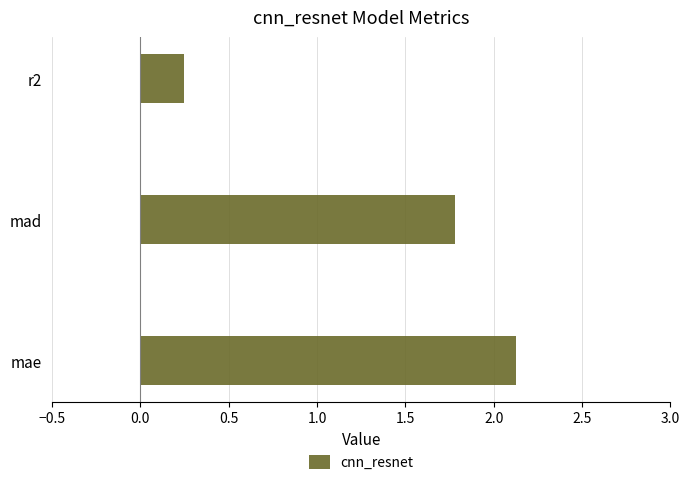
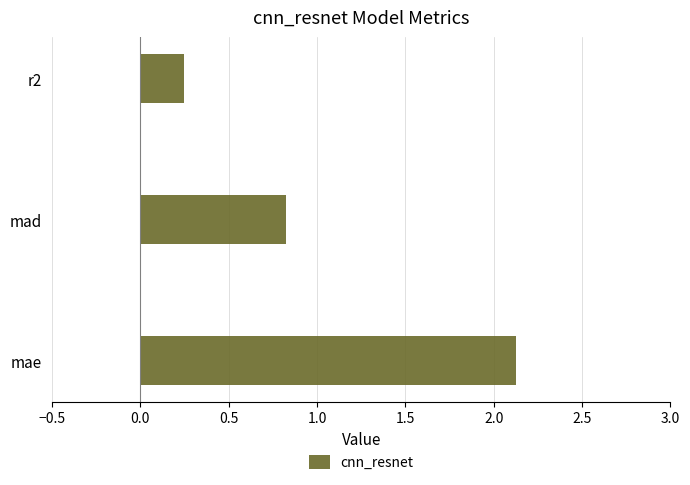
mad: 1.78 -> 0.82
